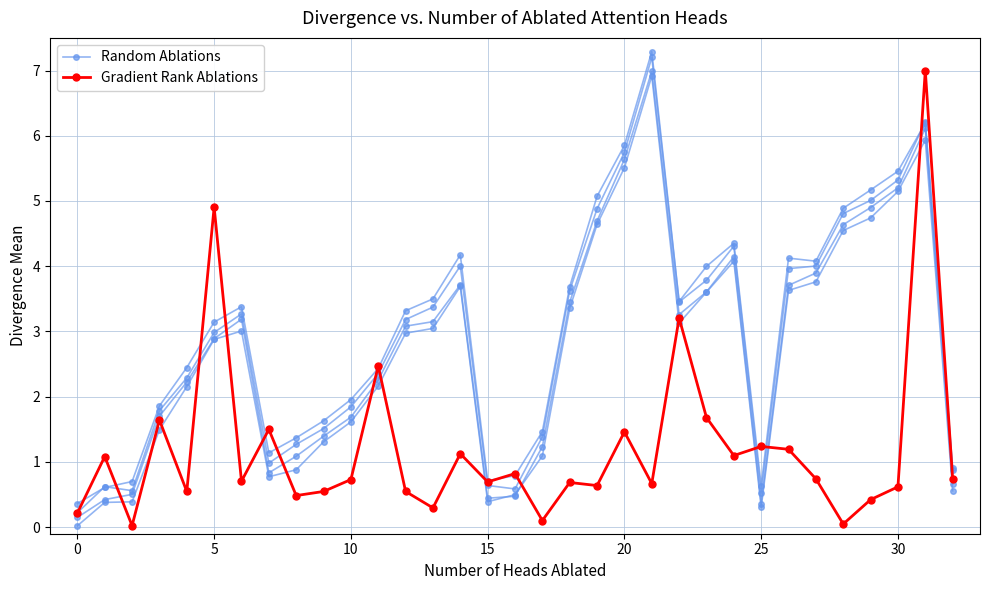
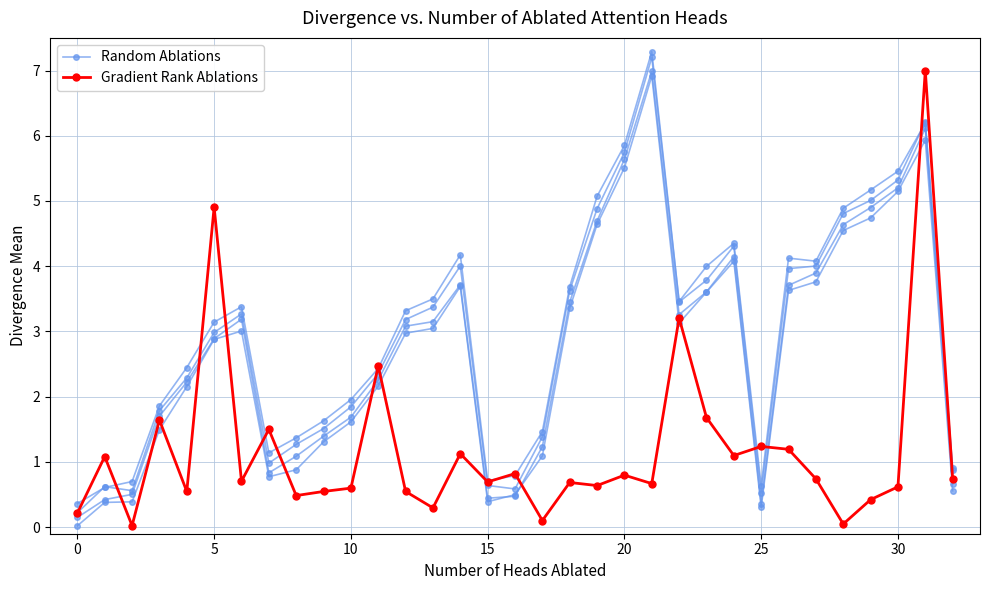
Gradient Rank Ablations, 10: 0.7 -> 0.6
Gradient Rank Ablations, 20: 1.5 -> 0.8
